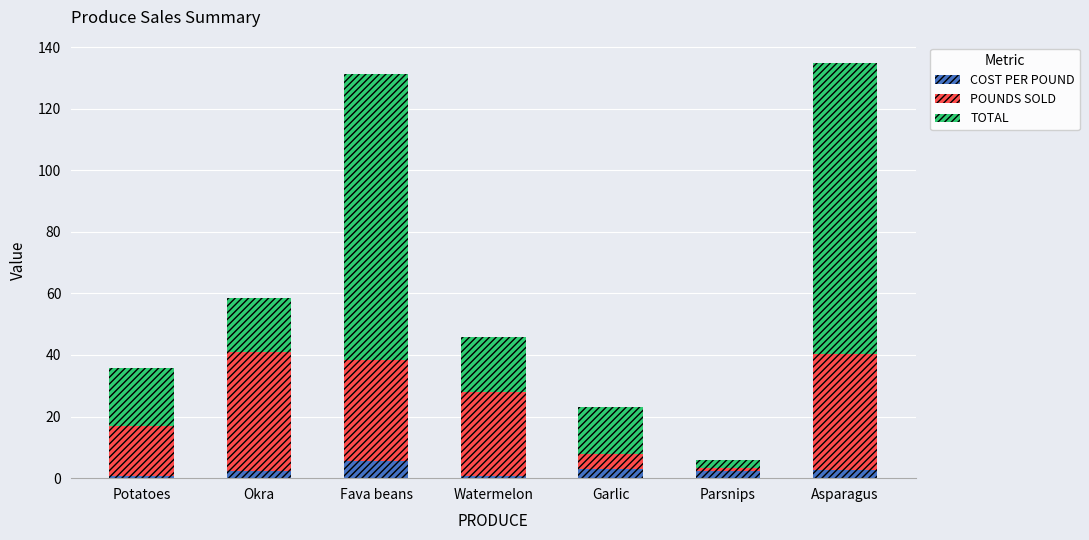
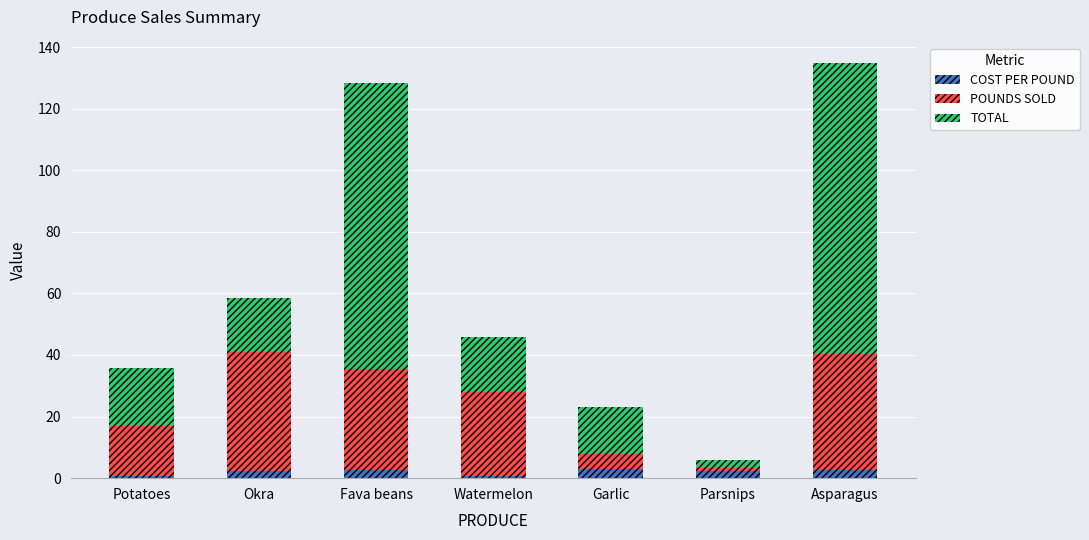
COST PER POUND, Fava beans: 6 -> 3
